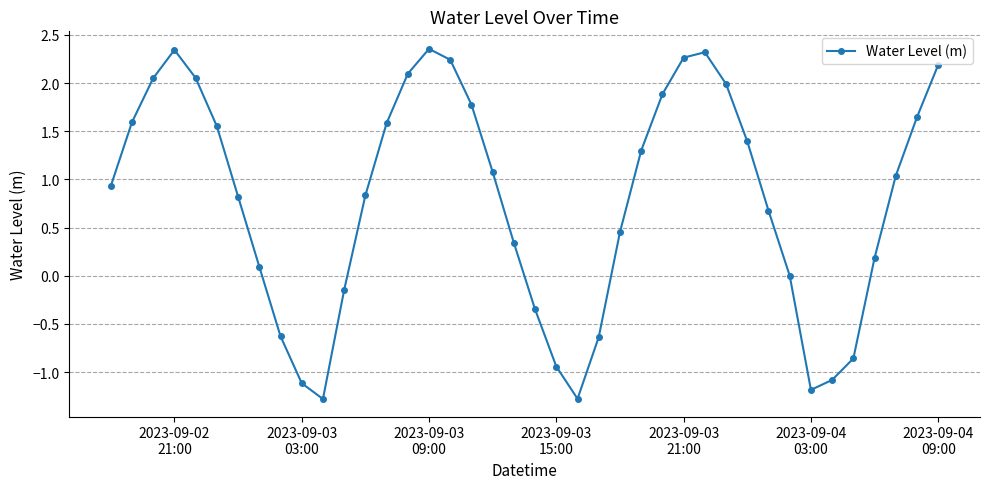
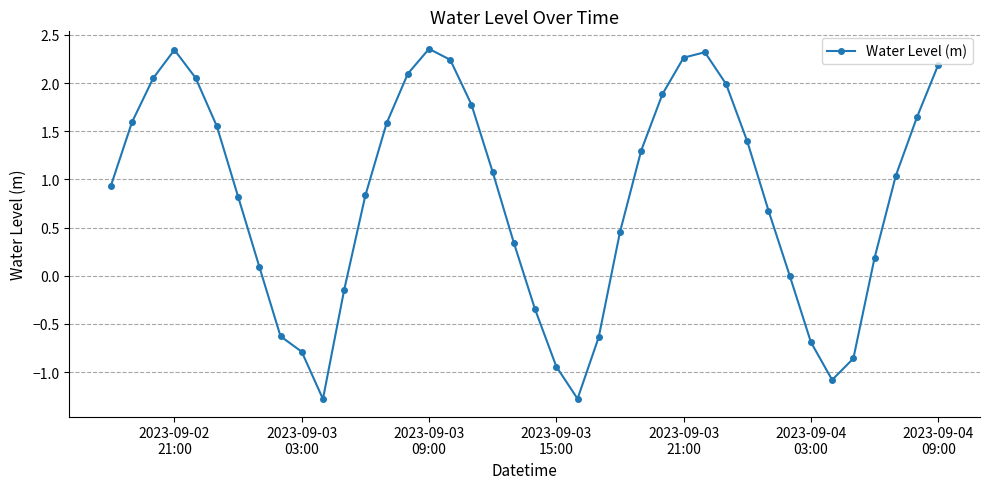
2023-09-03 03:00: -1.1 -> -0.8
2023-09-04 03:00: -1.2 -> -0.7
